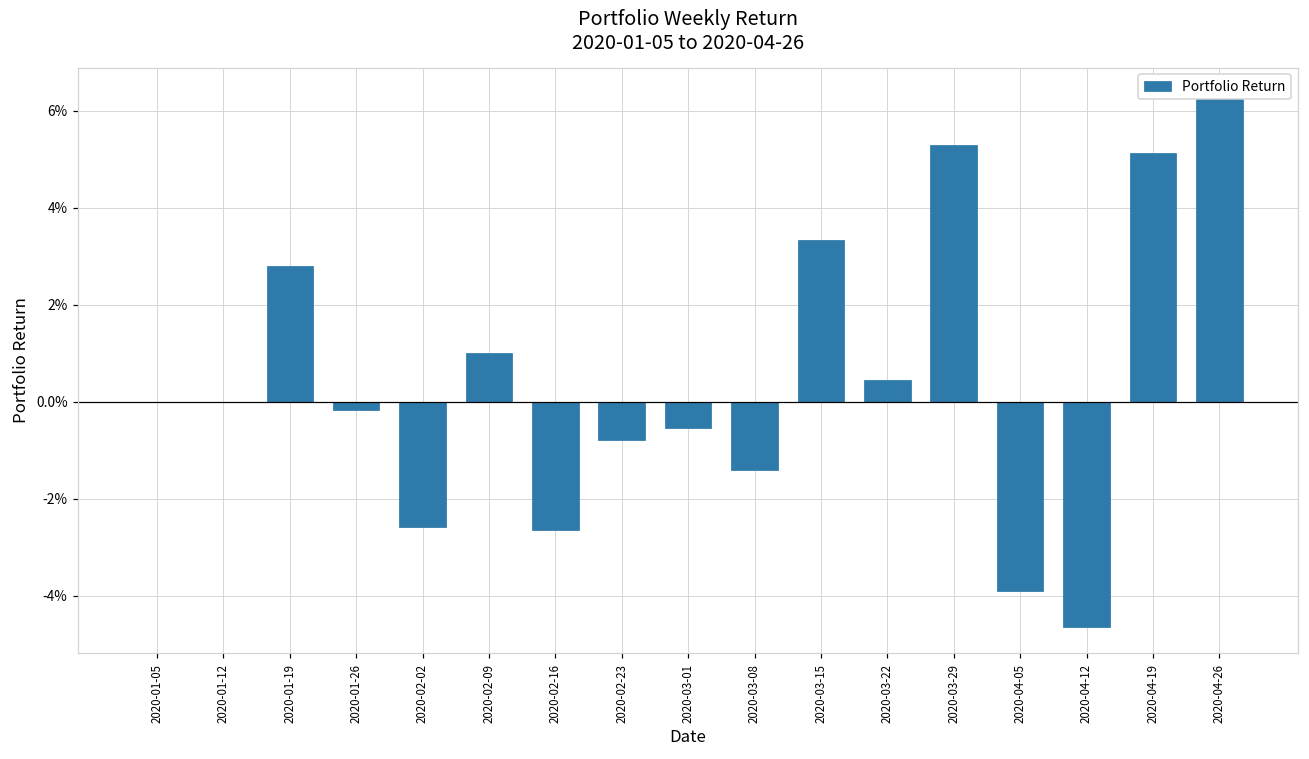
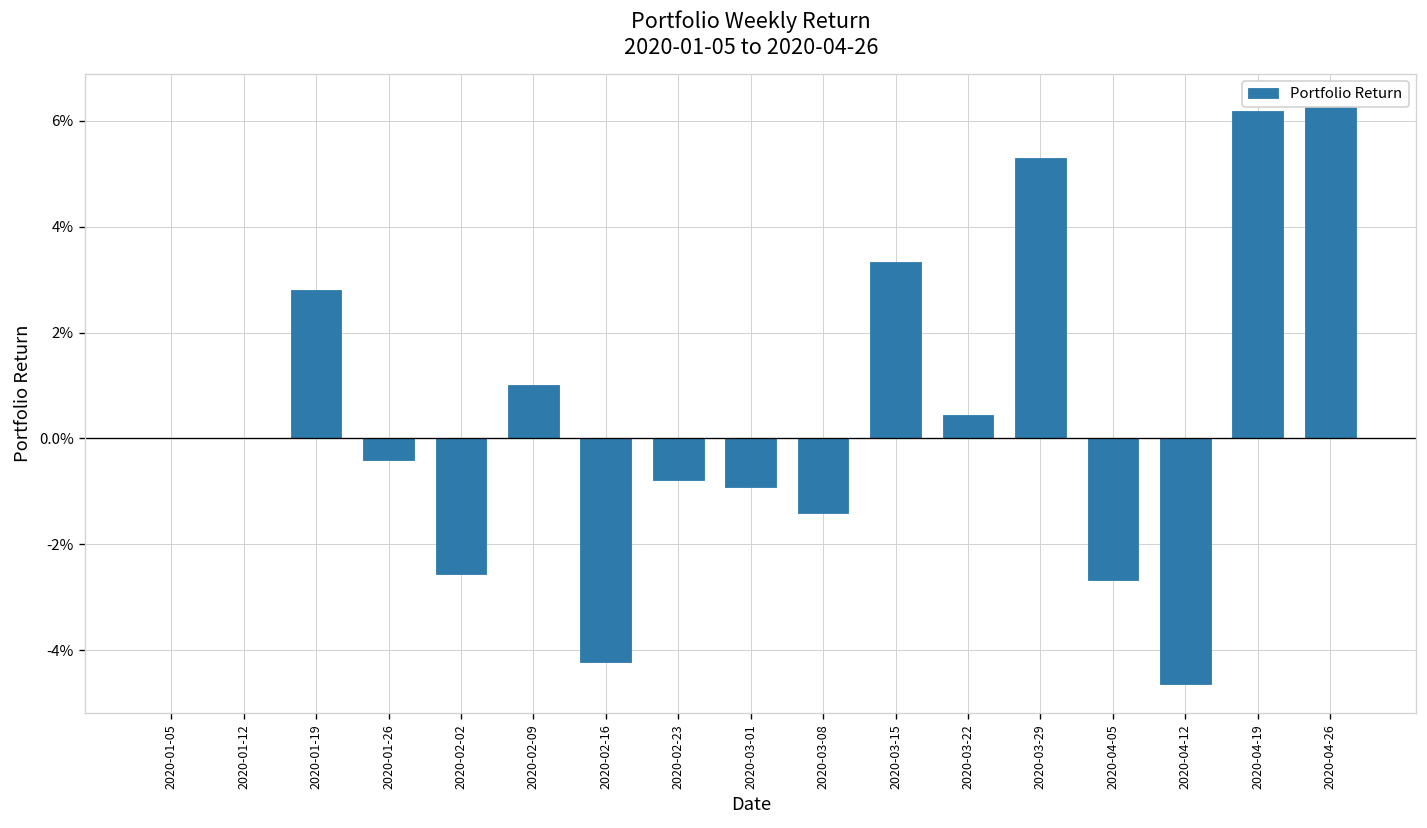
2020-01-26: -0.2% -> -0.4%
2020-02-16: -2.7% -> -4.2%
2020-03-01: -0.5% -> -0.9%
2020-04-05: -3.9% -> -2.7%
2020-04-19: 5.1% -> 6.2%
